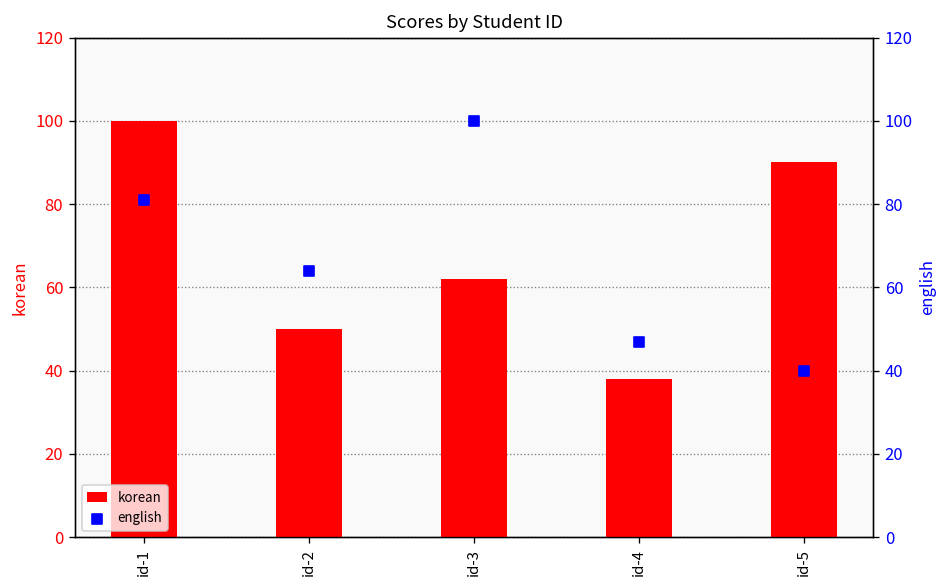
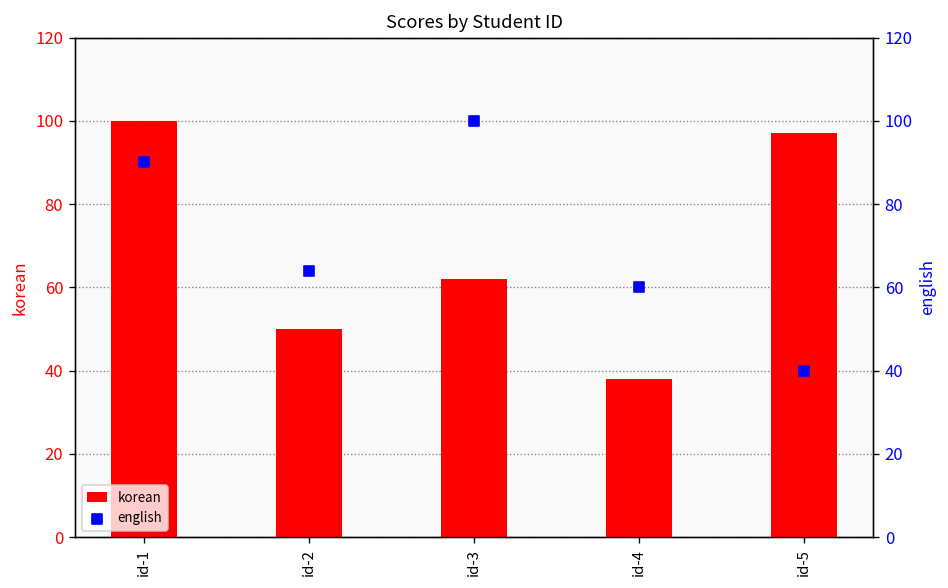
korean, id-5: 90 -> 97
english, id-1: 81 -> 90
english, id-4: 47 -> 60
